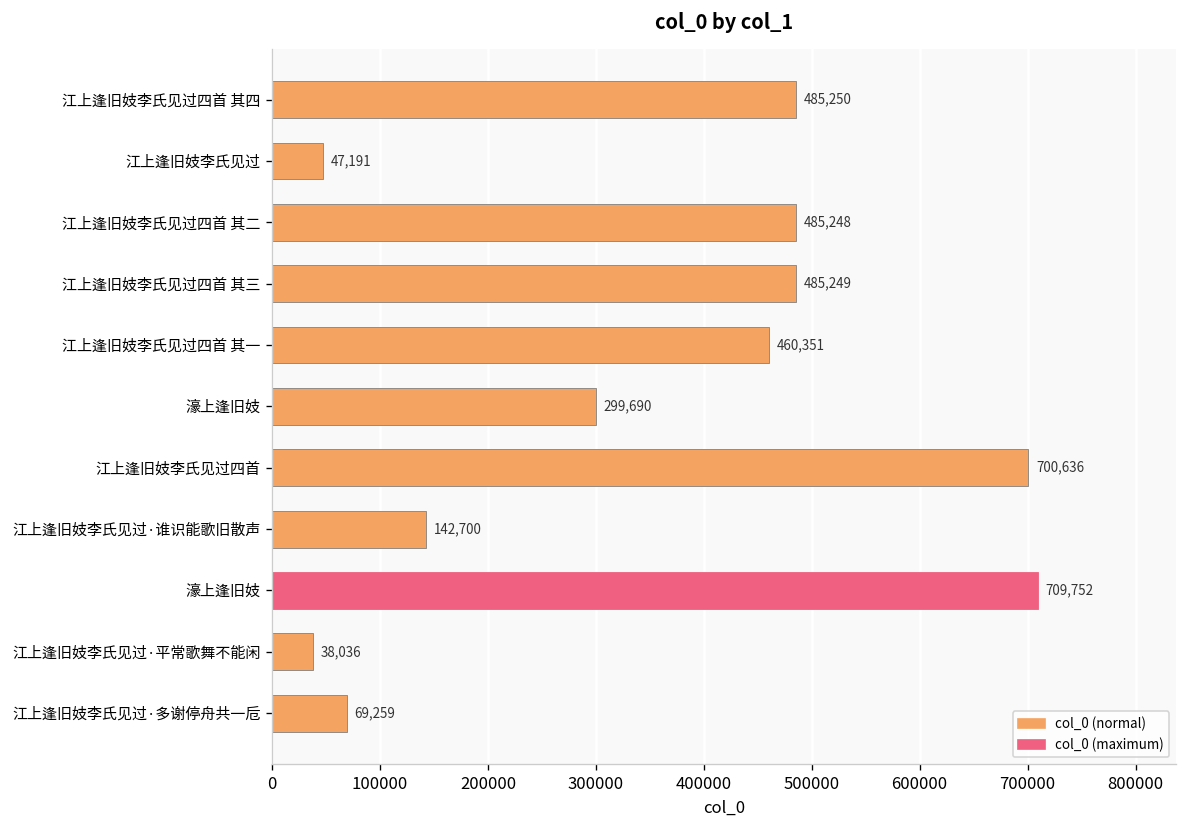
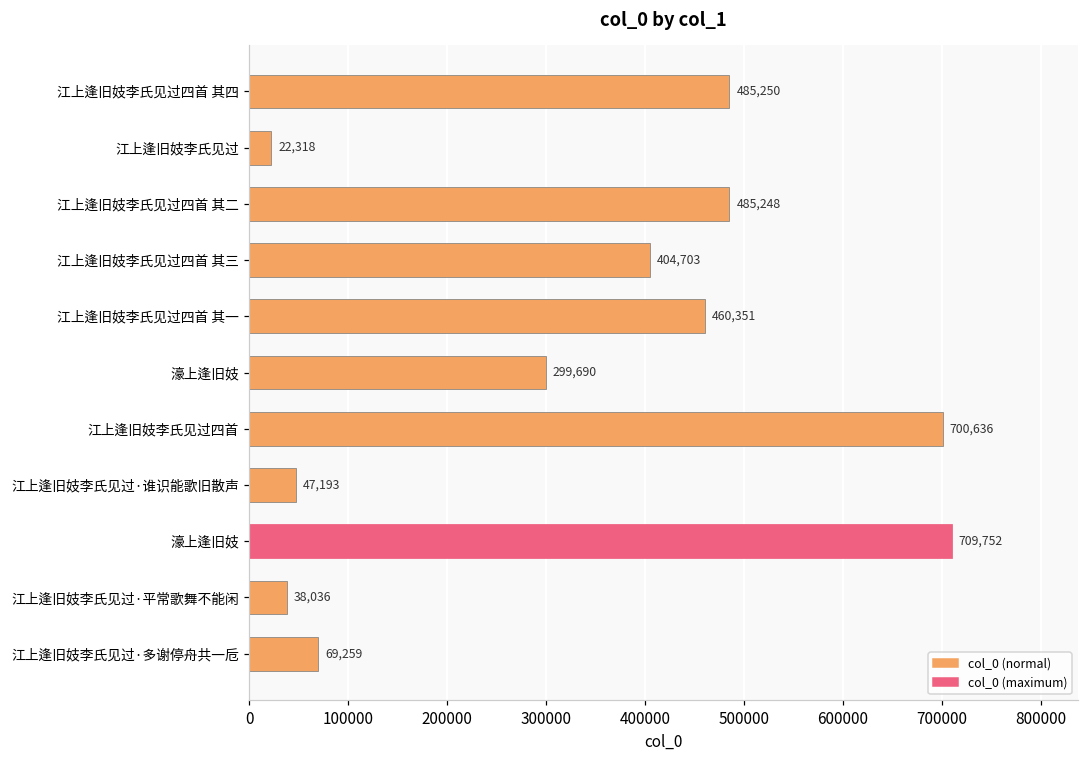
江上逢旧妓李氏见过: 47,191 -> 22,318
江上逢旧妓李氏见过四首 其三: 485,249 -> 404,703
江上逢旧妓李氏见过·谁识能歌旧散声: 142,700 -> 47,193
